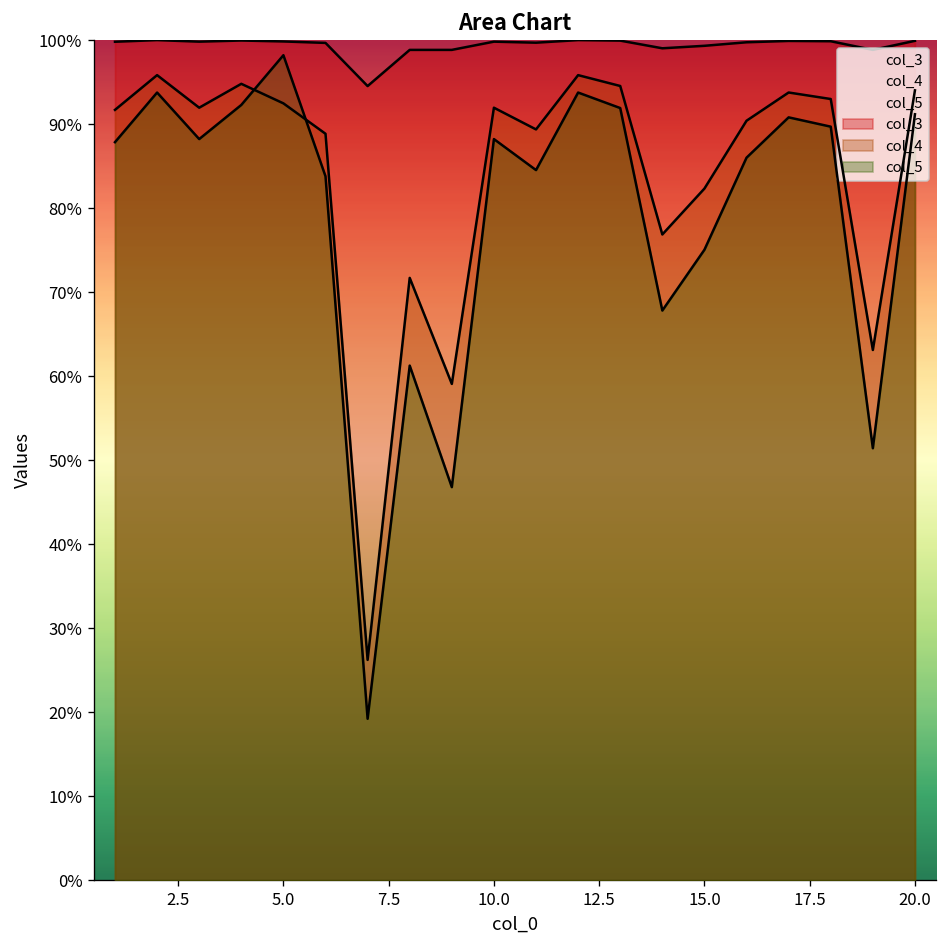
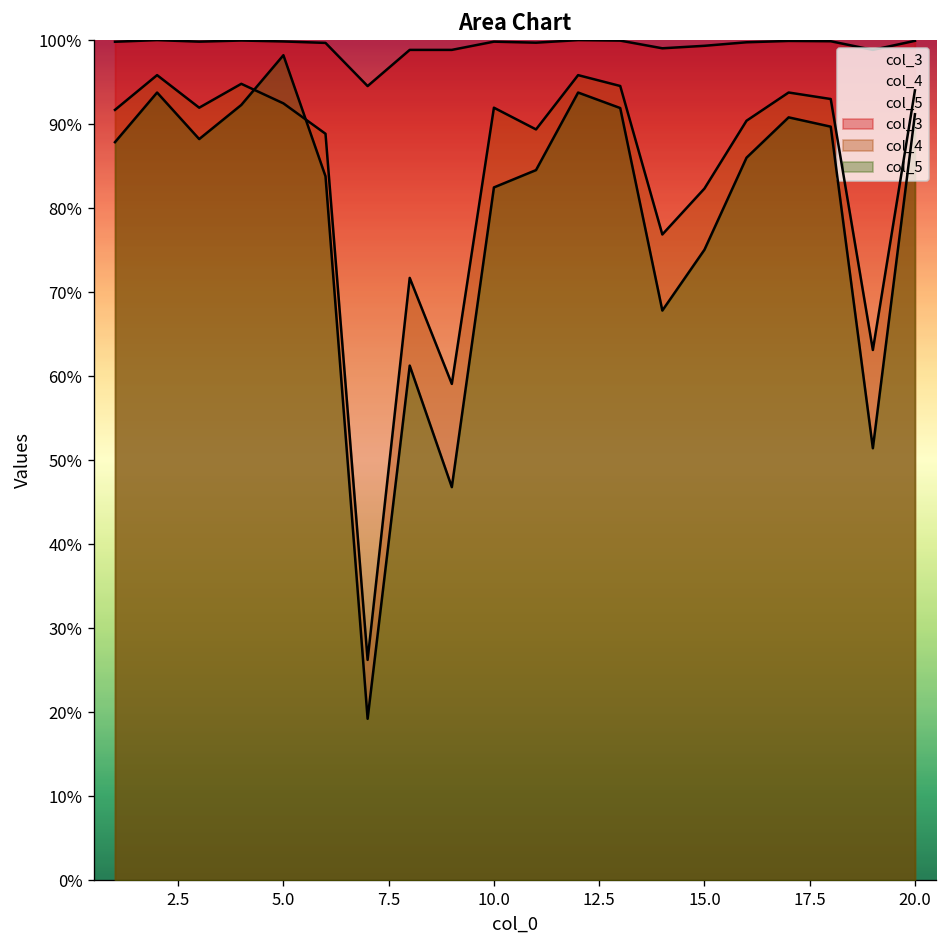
col_5, 10.0: 88% -> 82%
